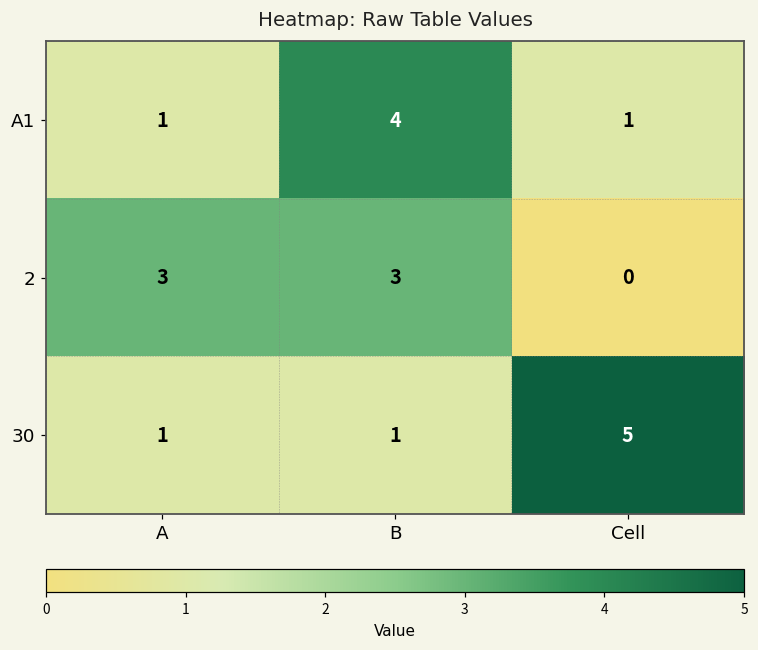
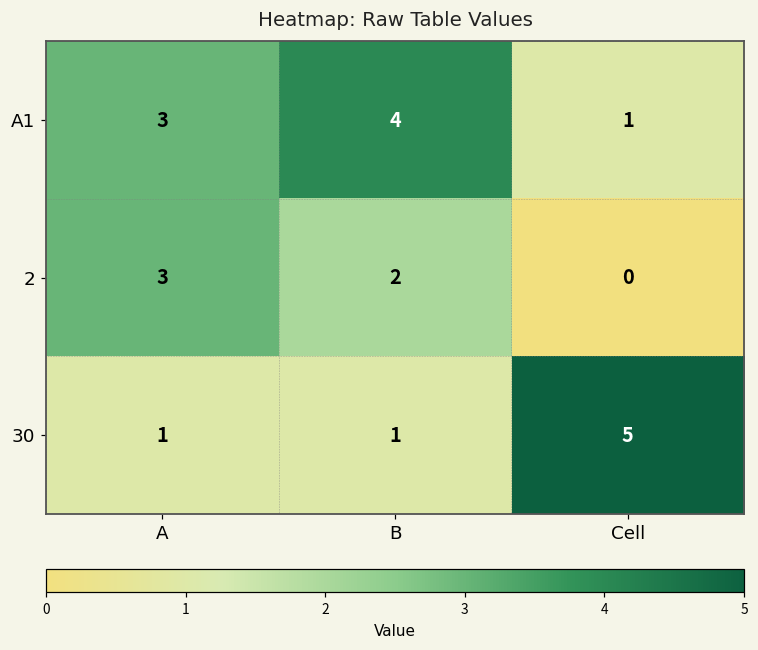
A1, A: 1 -> 3
2, B: 3 -> 2
